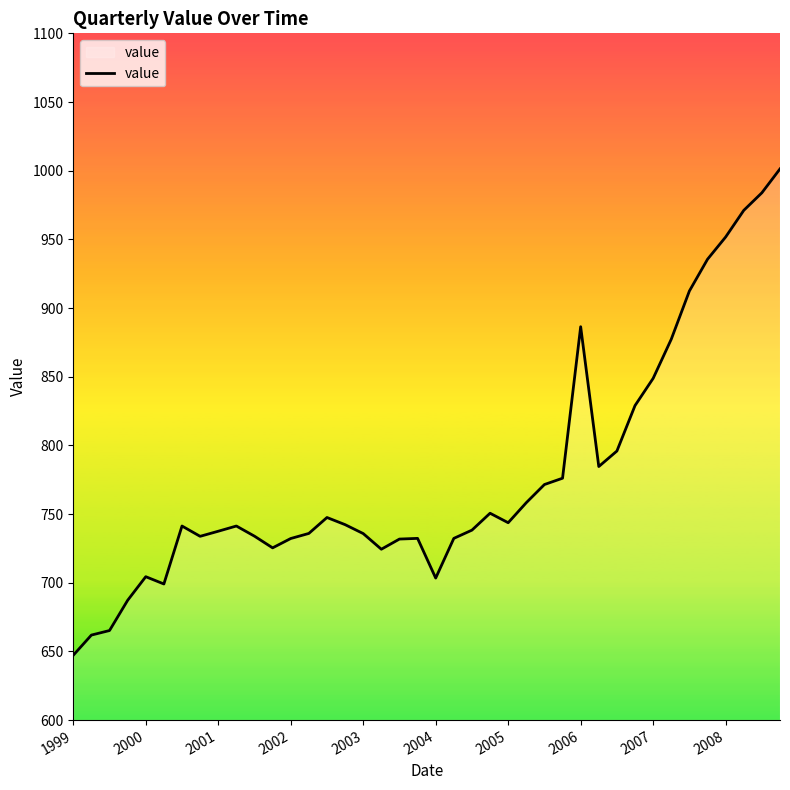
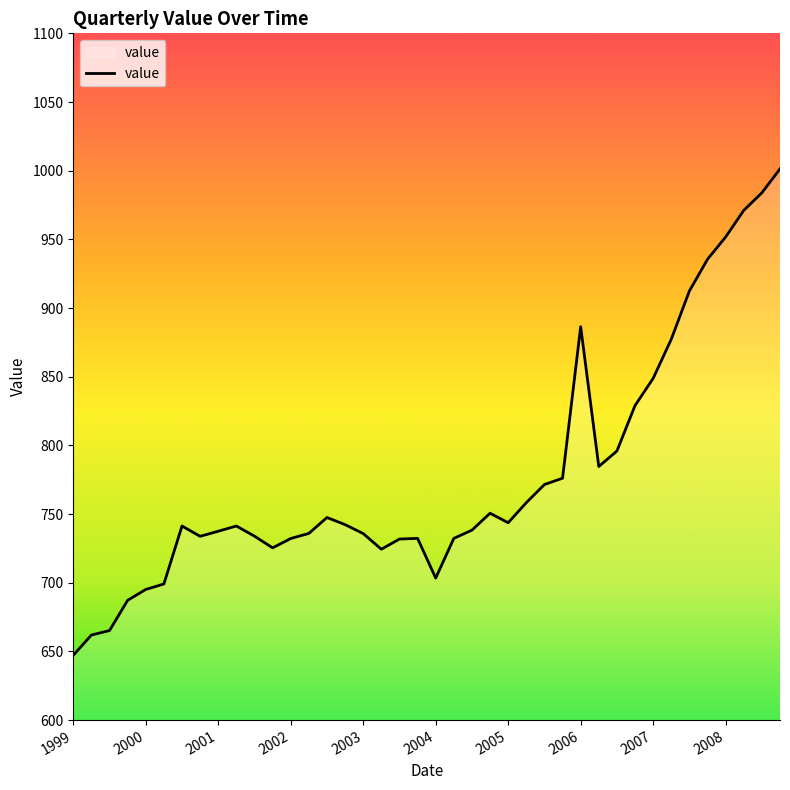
2000: 704 -> 695
